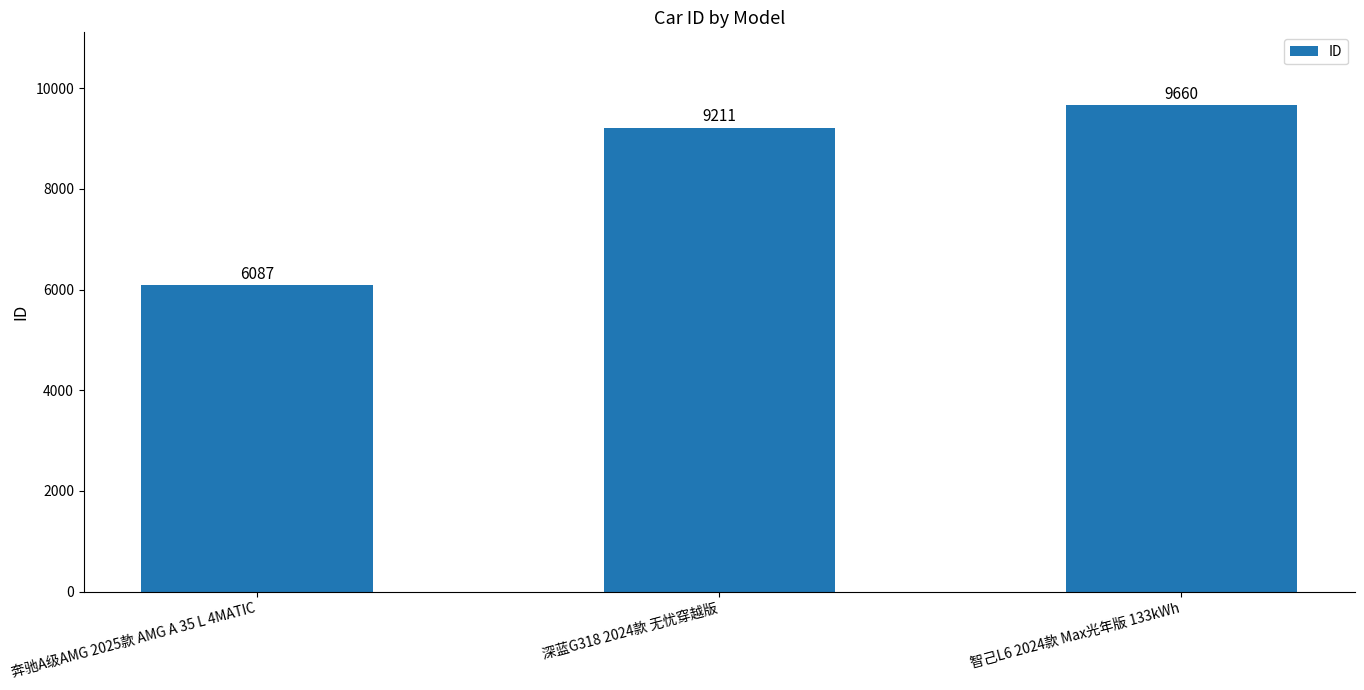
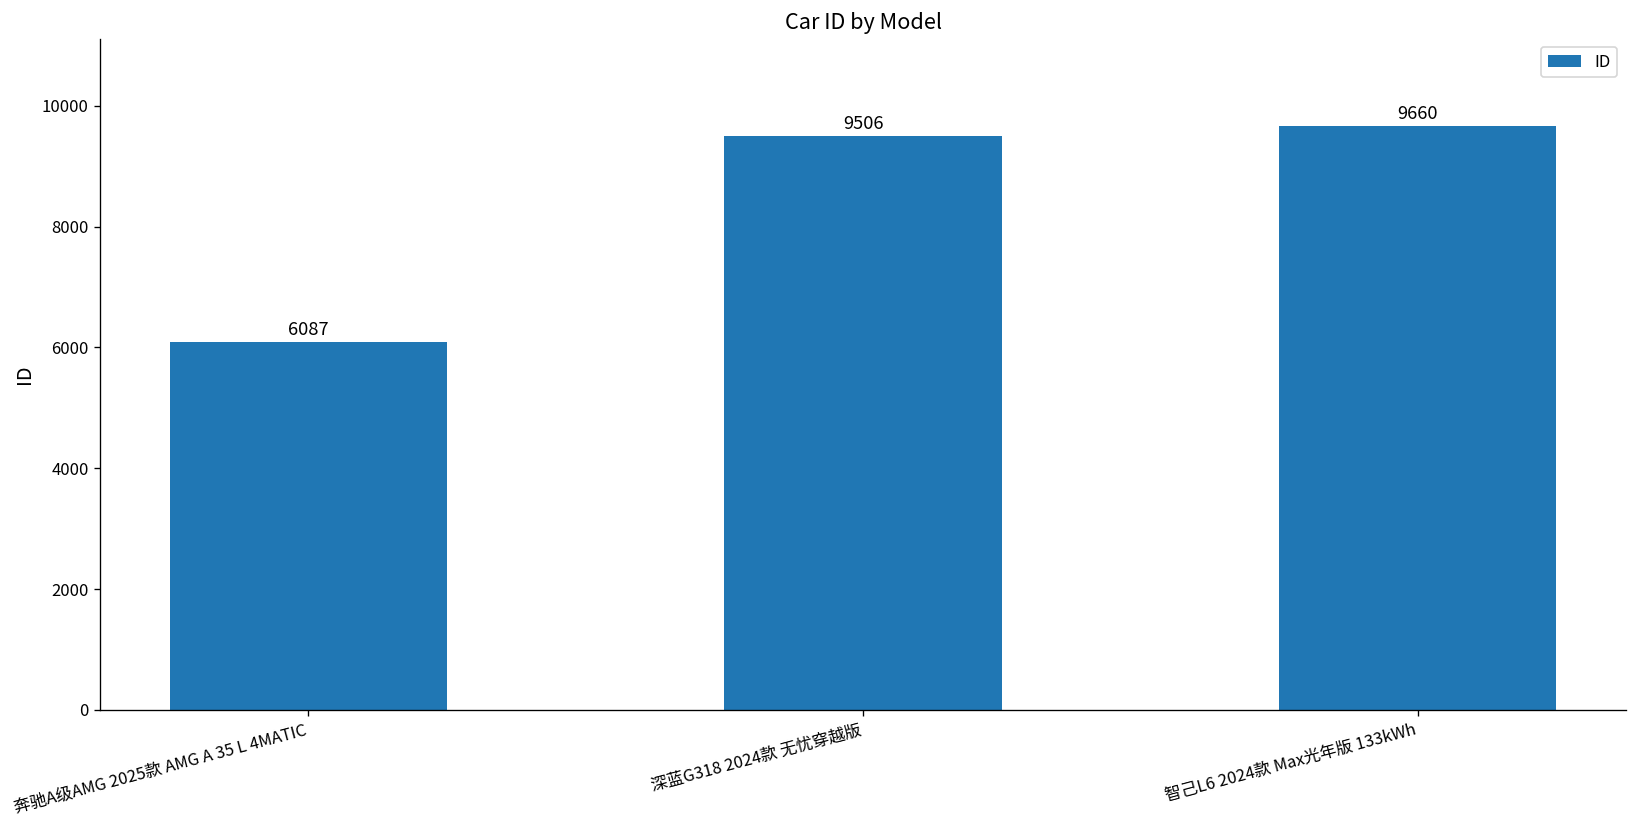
深蓝G318 2024款 无忧穿越版: 9211 -> 9506
